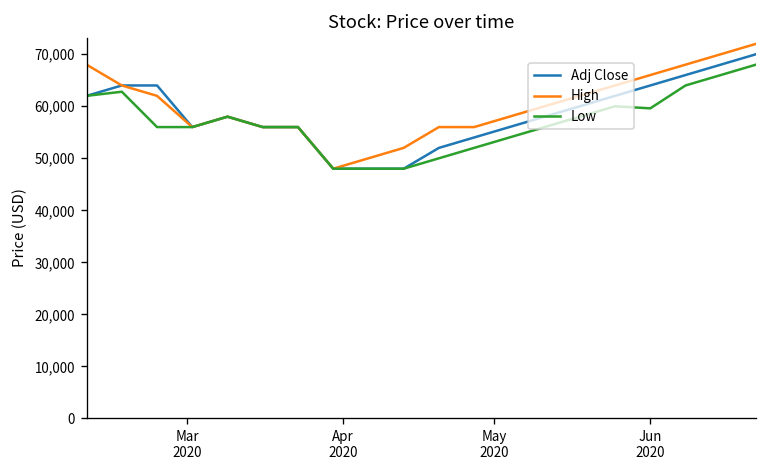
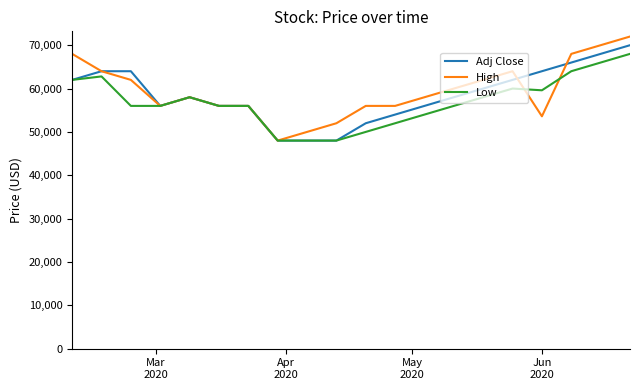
High, Jun 2020: 66,000 -> 54,000
